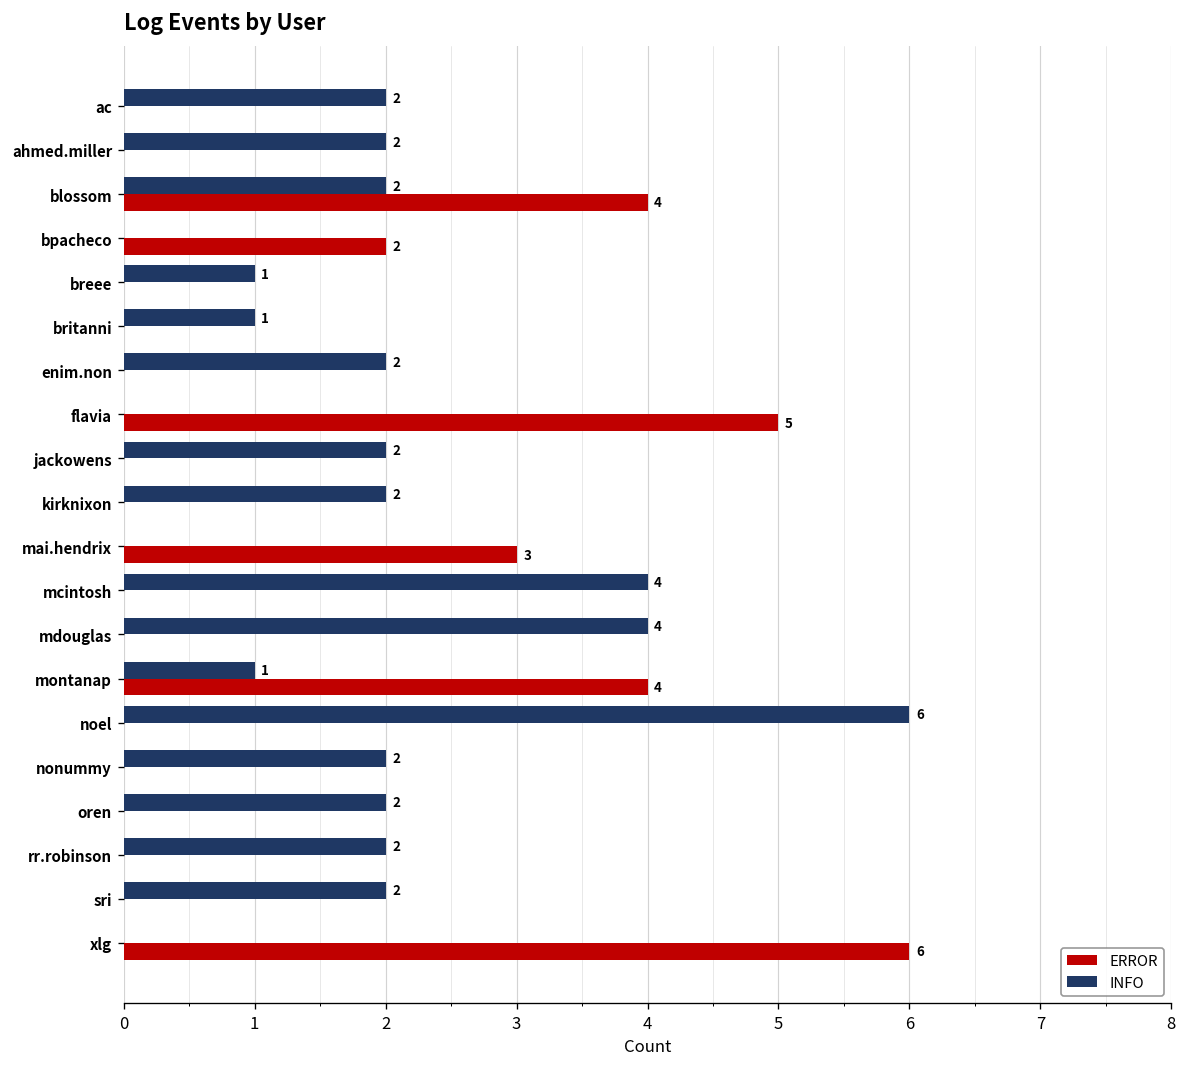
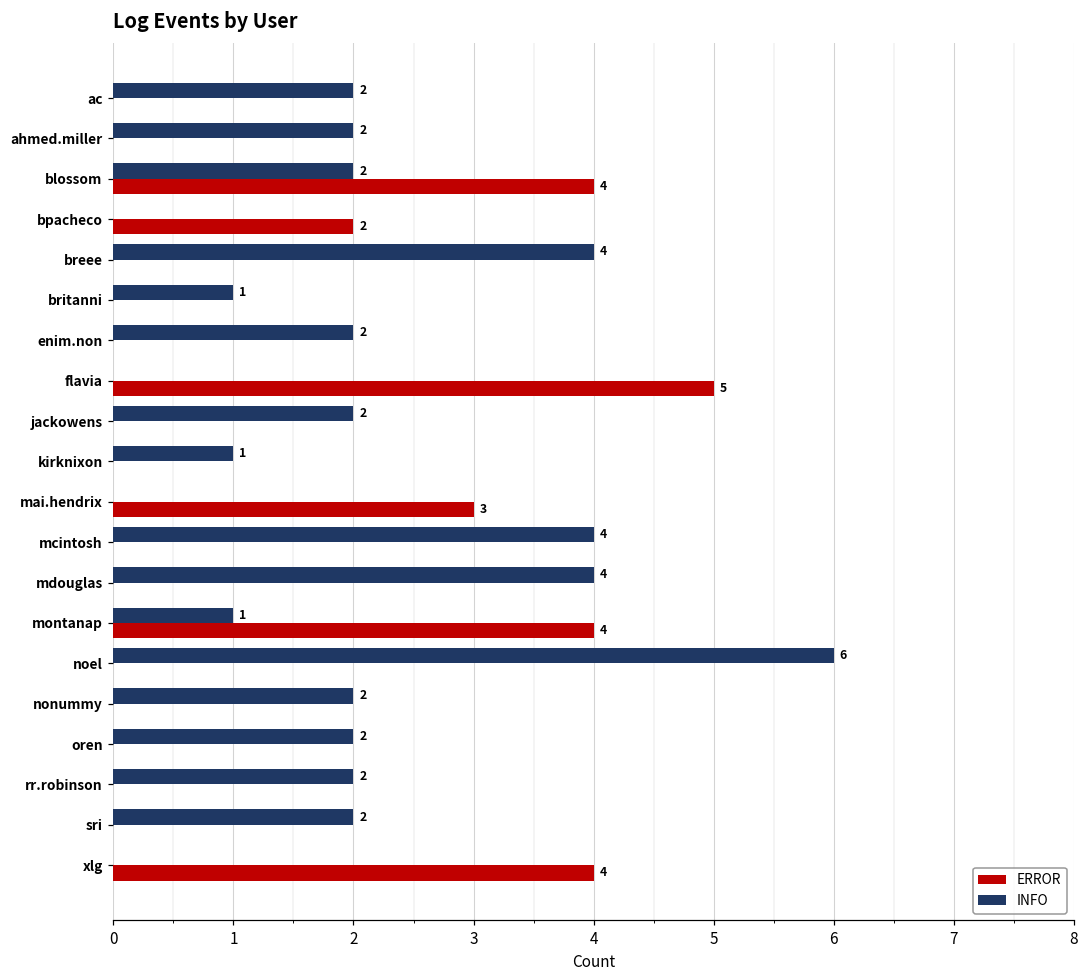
INFO, breee: 1 -> 4
INFO, kirknixon: 2 -> 1
ERROR, xlg: 6 -> 4
